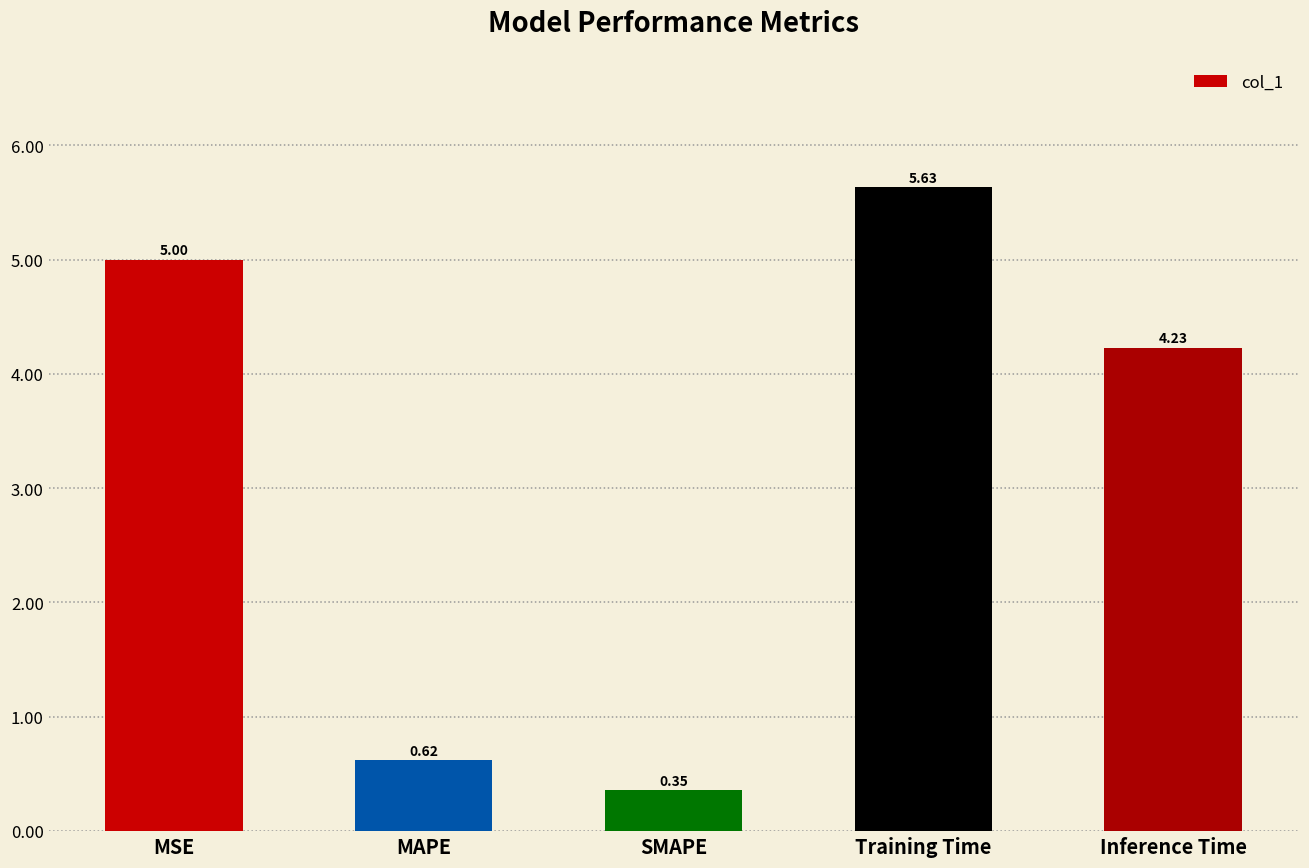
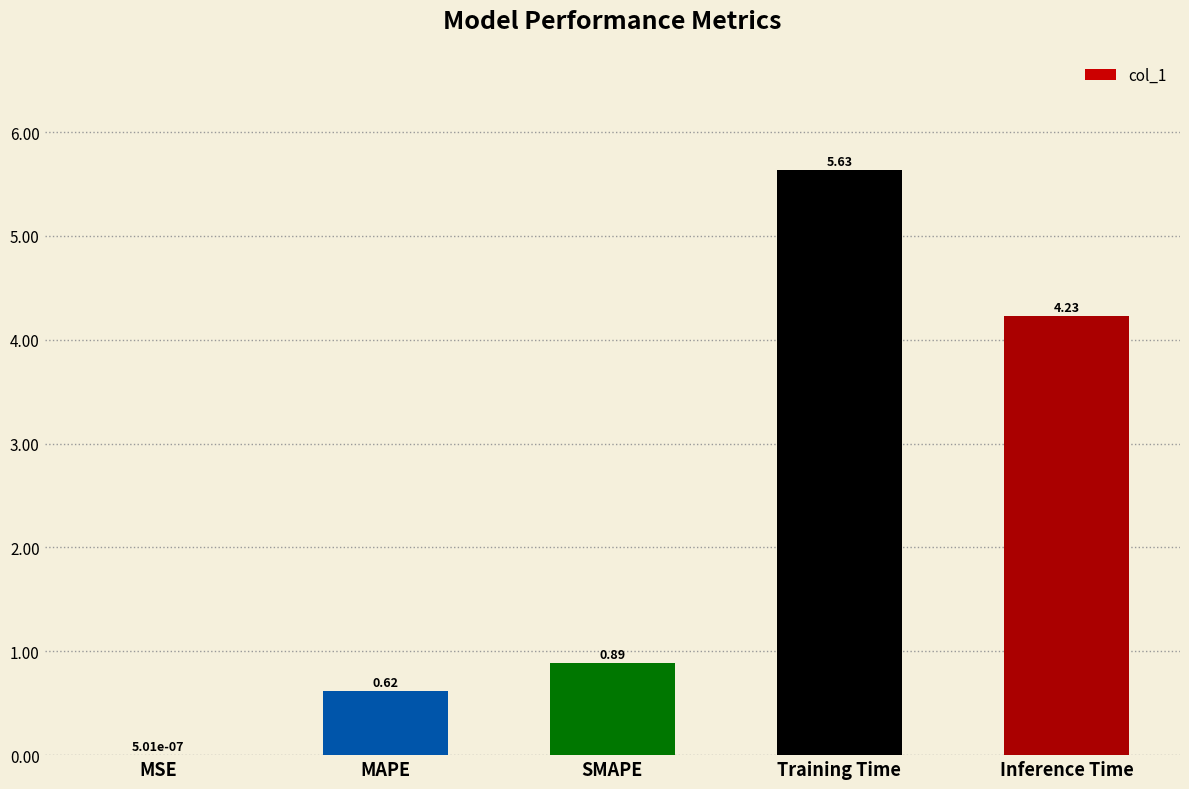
MSE: 5.00 -> 5.01e-07
SMAPE: 0.35 -> 0.89
